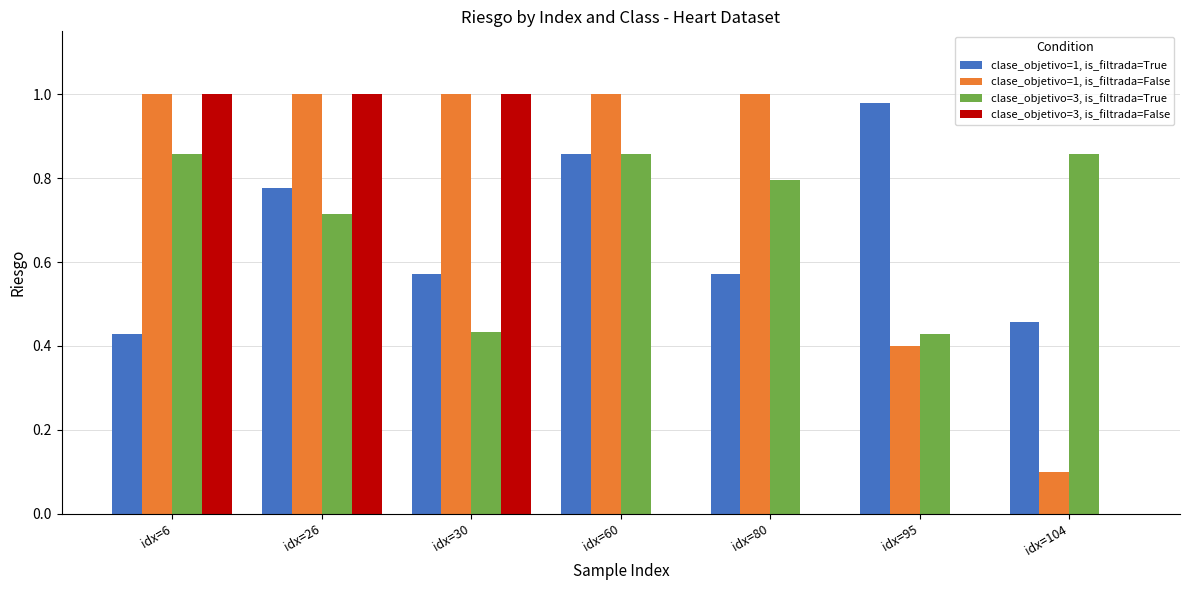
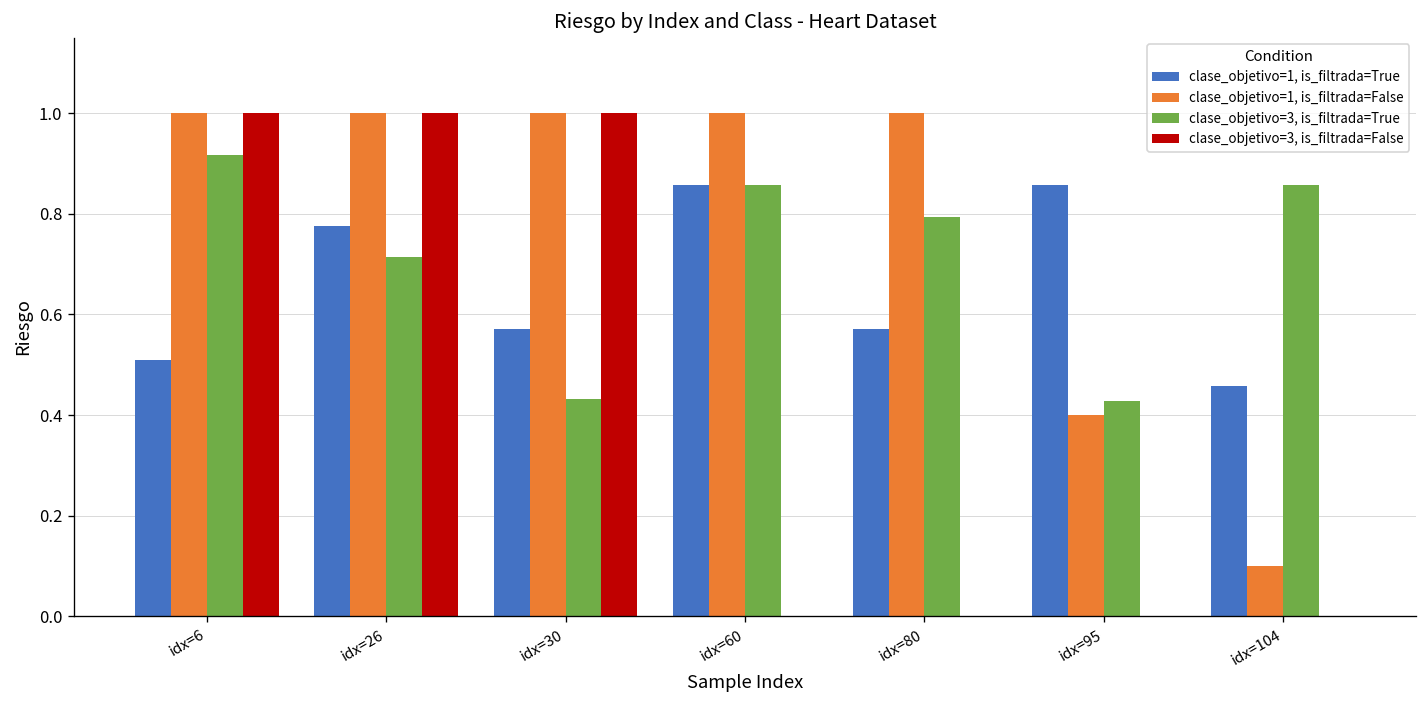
clase_objetivo=1, is_filtrada=True, idx=6: 0.43 -> 0.51
clase_objetivo=3, is_filtrada=True, idx=6: 0.86 -> 0.92
clase_objetivo=1, is_filtrada=True, idx=95: 0.98 -> 0.86
